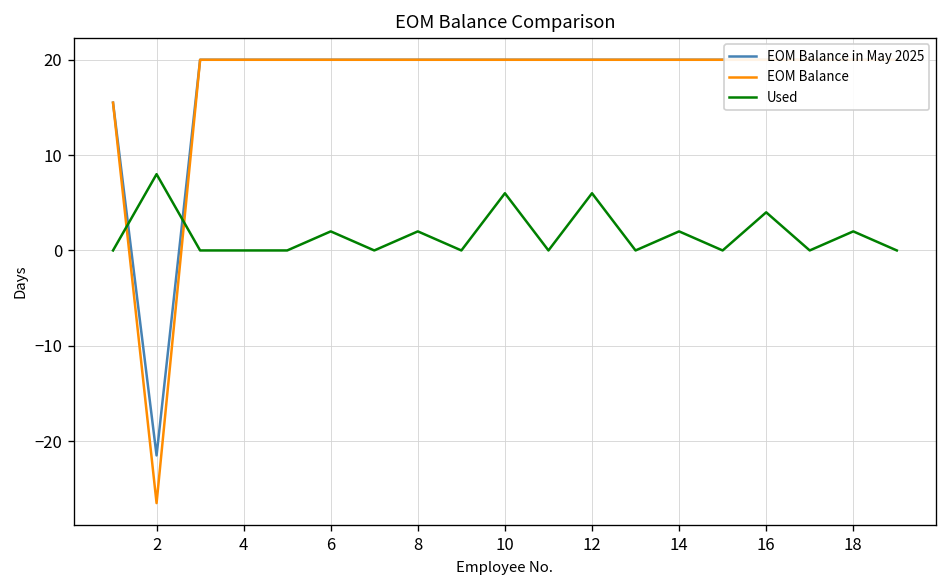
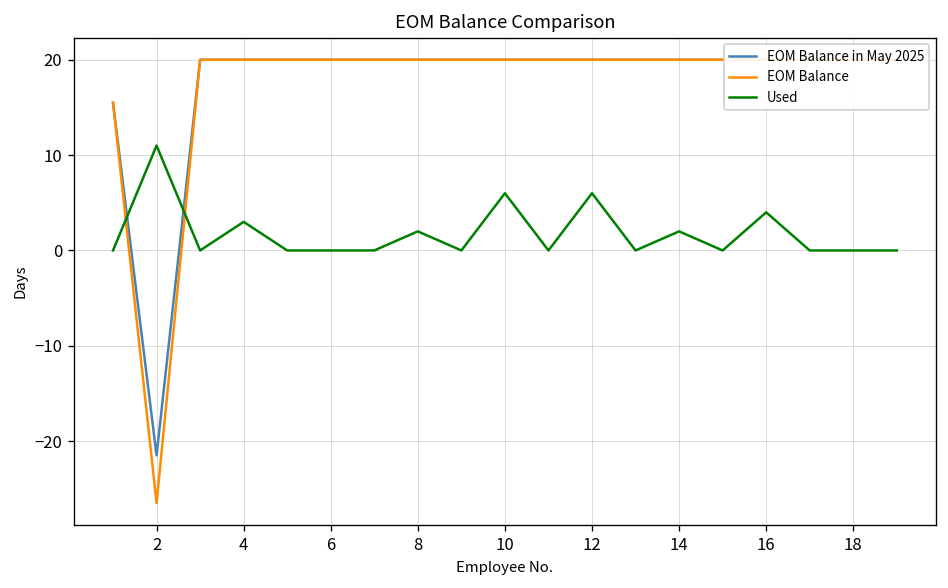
Used, 2: 8 -> 11
Used, 4: 0 -> 3
Used, 6: 2 -> 0
Used, 18: 2 -> 0
